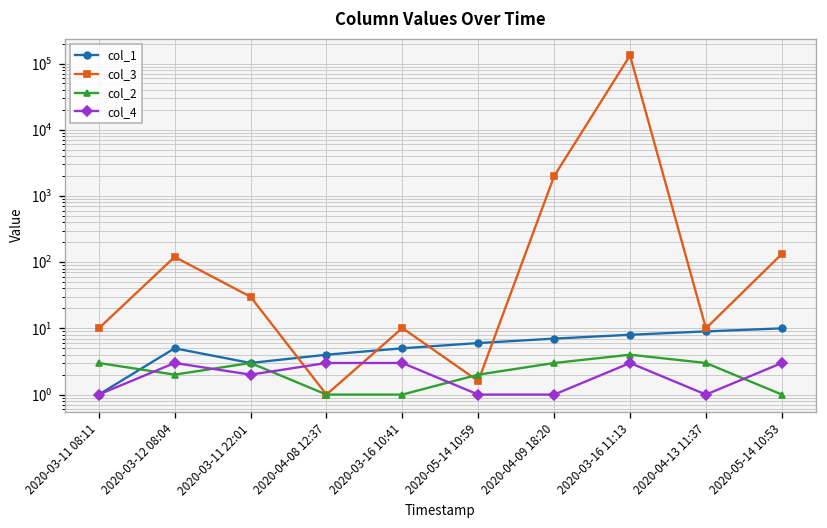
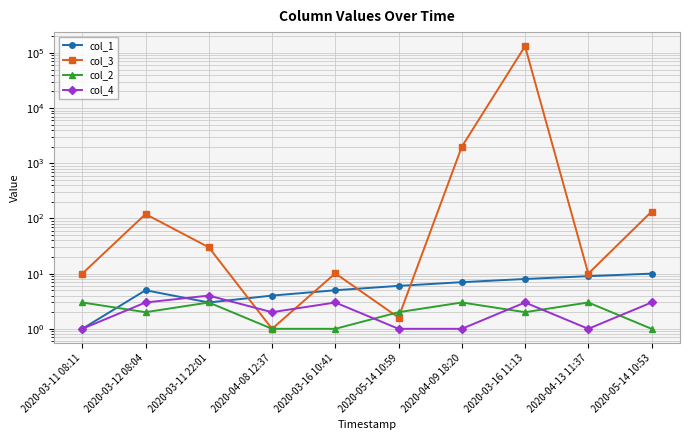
col_4, 2020-03-11 22:01: 2 -> 4
col_4, 2020-04-08 12:37: 3 -> 2
col_2, 2020-03-16 11:13: 4 -> 2
